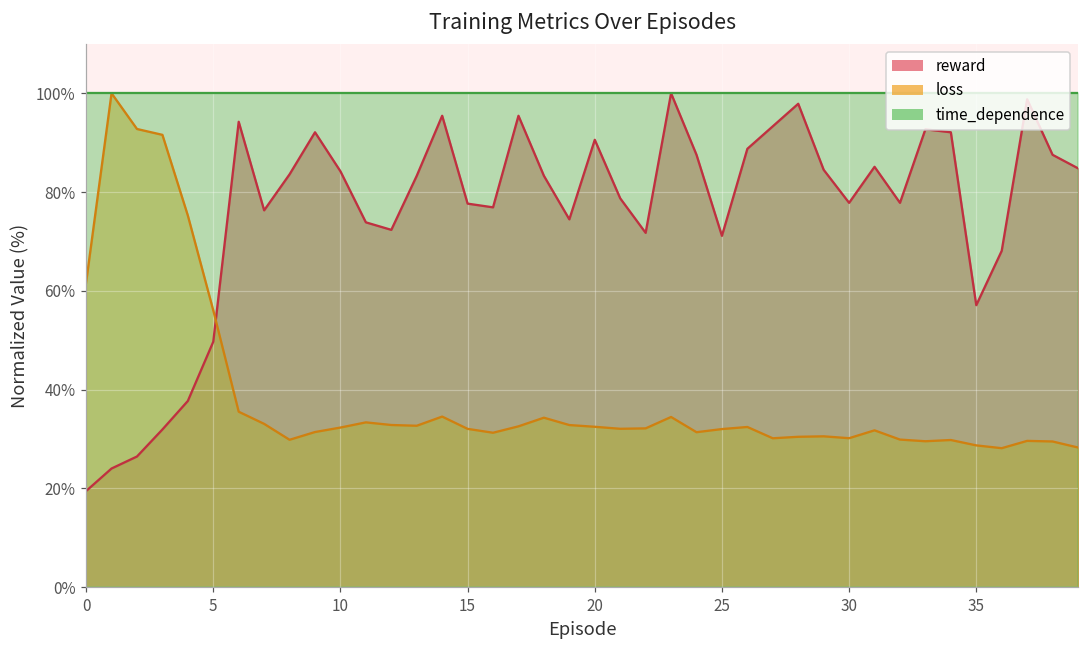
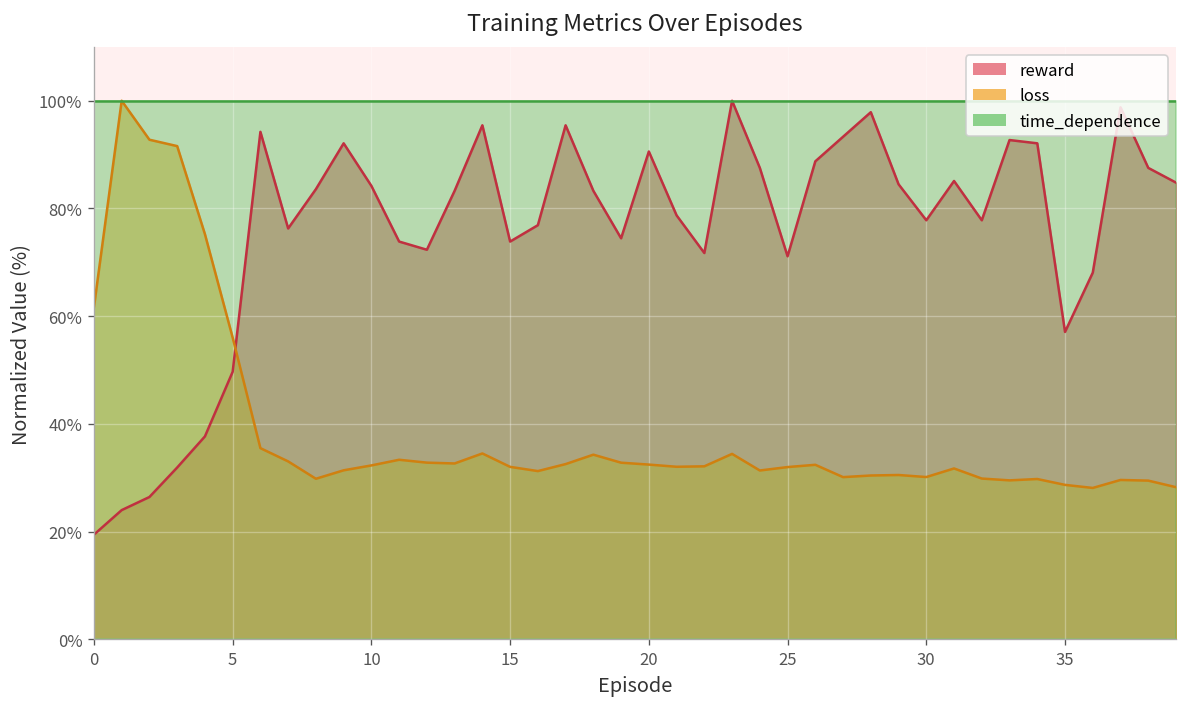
reward, 15: 78% -> 74%
